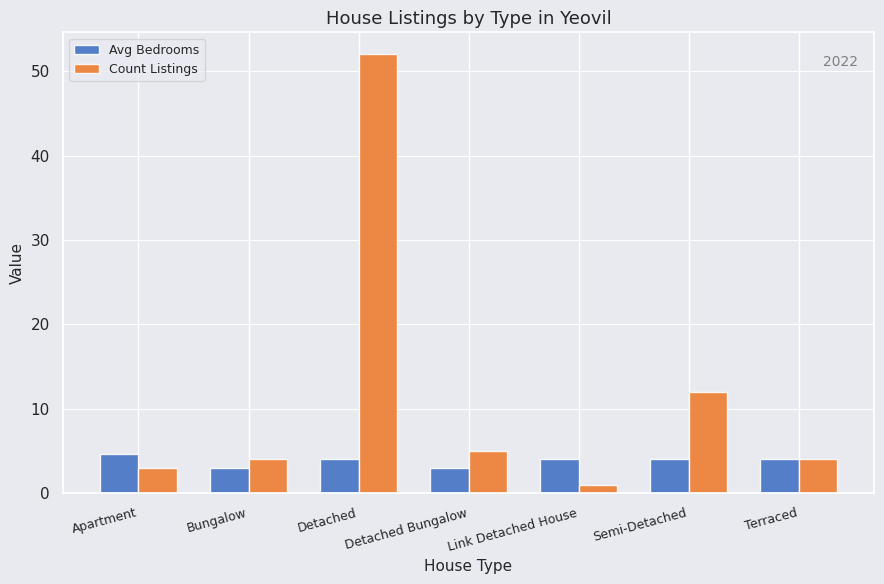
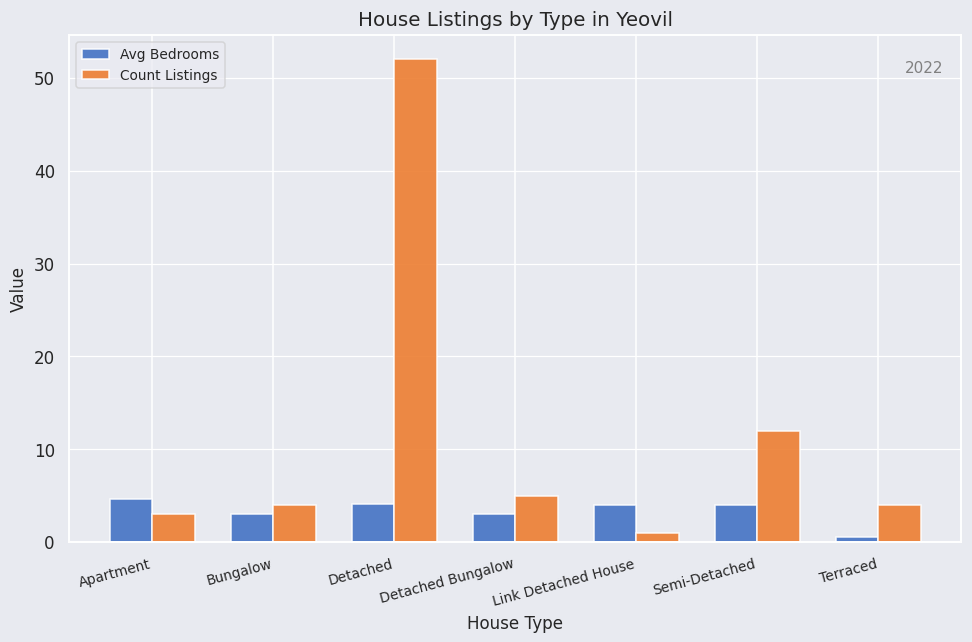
Avg Bedrooms, Terraced: 4 -> 1
